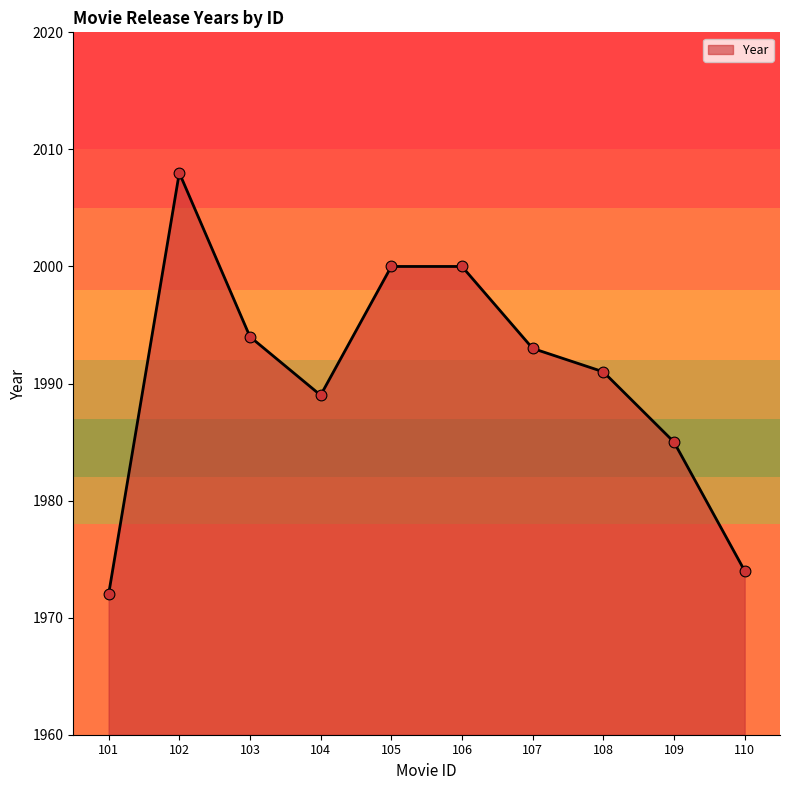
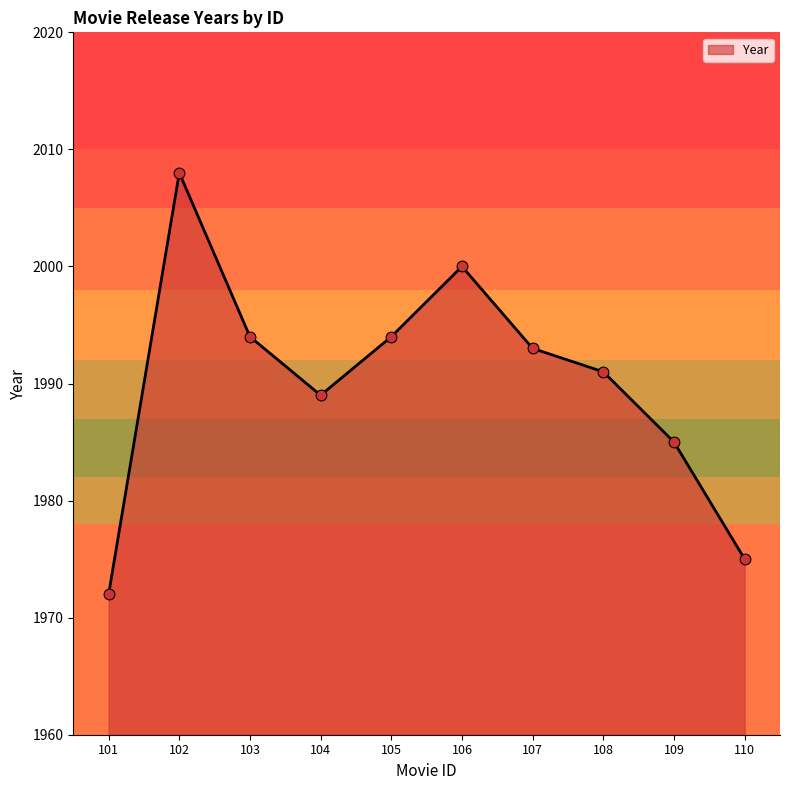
105: 2000 -> 1994
110: 1974 -> 1975
